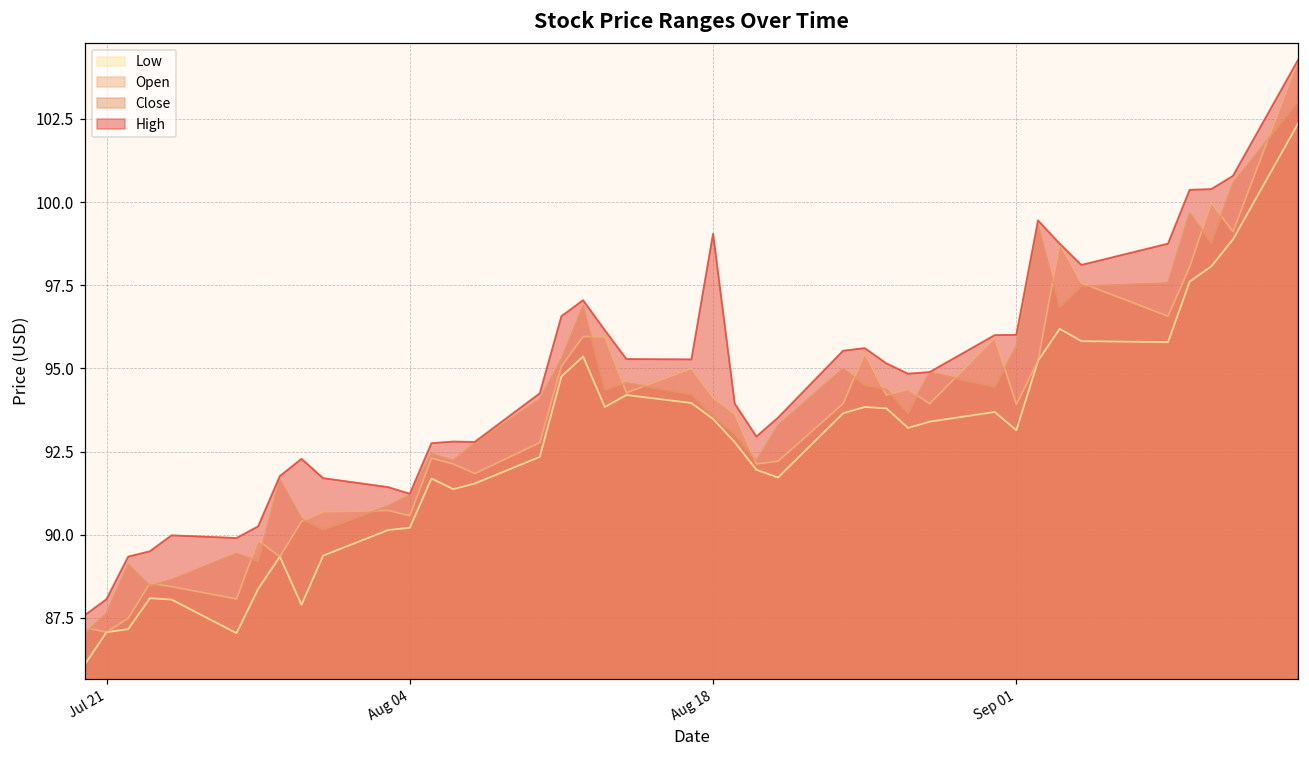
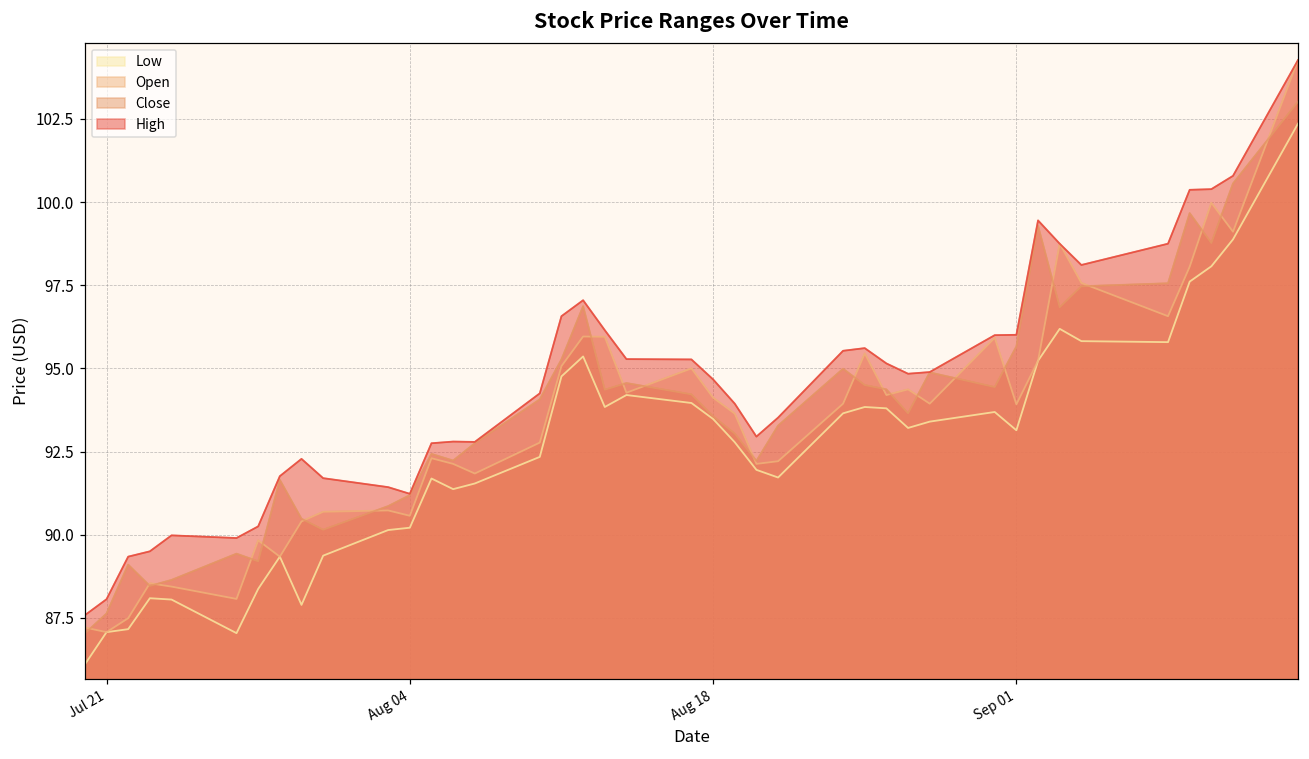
High, Aug 18: 99.1 -> 94.7
